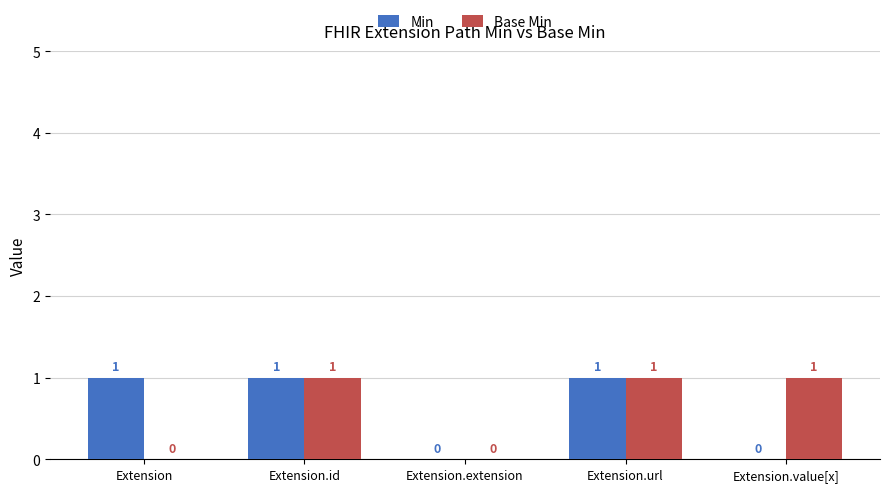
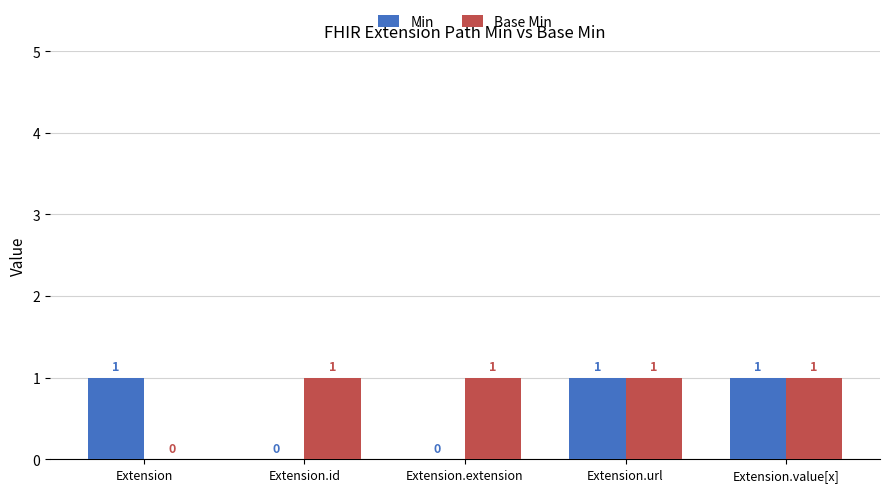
Min, Extension.id: 1 -> 0
Base Min, Extension.extension: 0 -> 1
Min, Extension.value[x]: 0 -> 1
